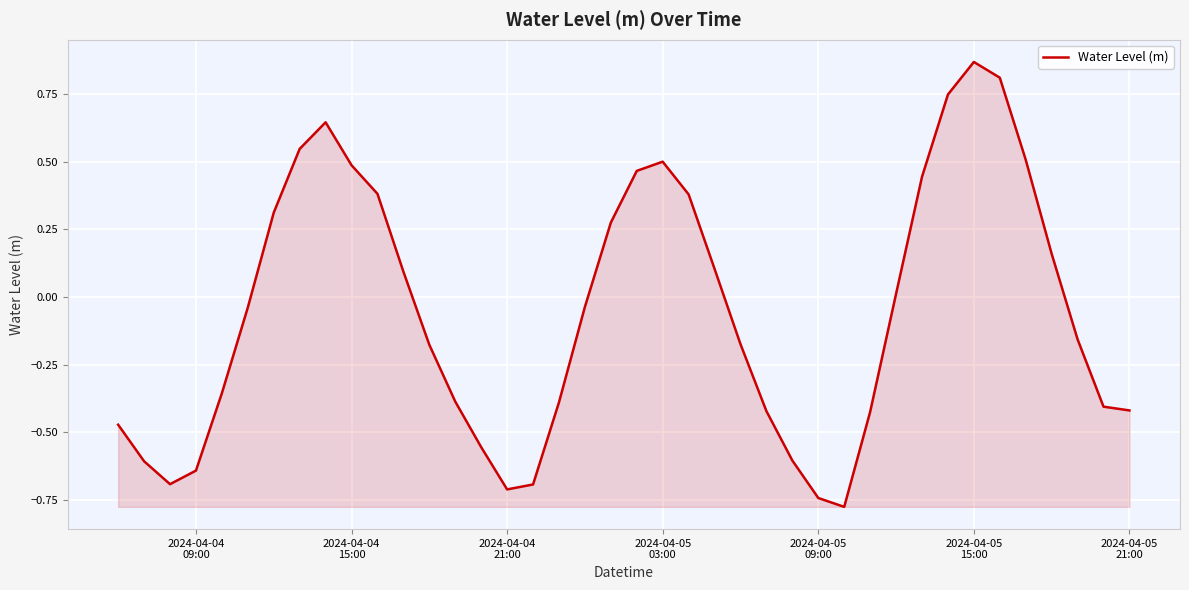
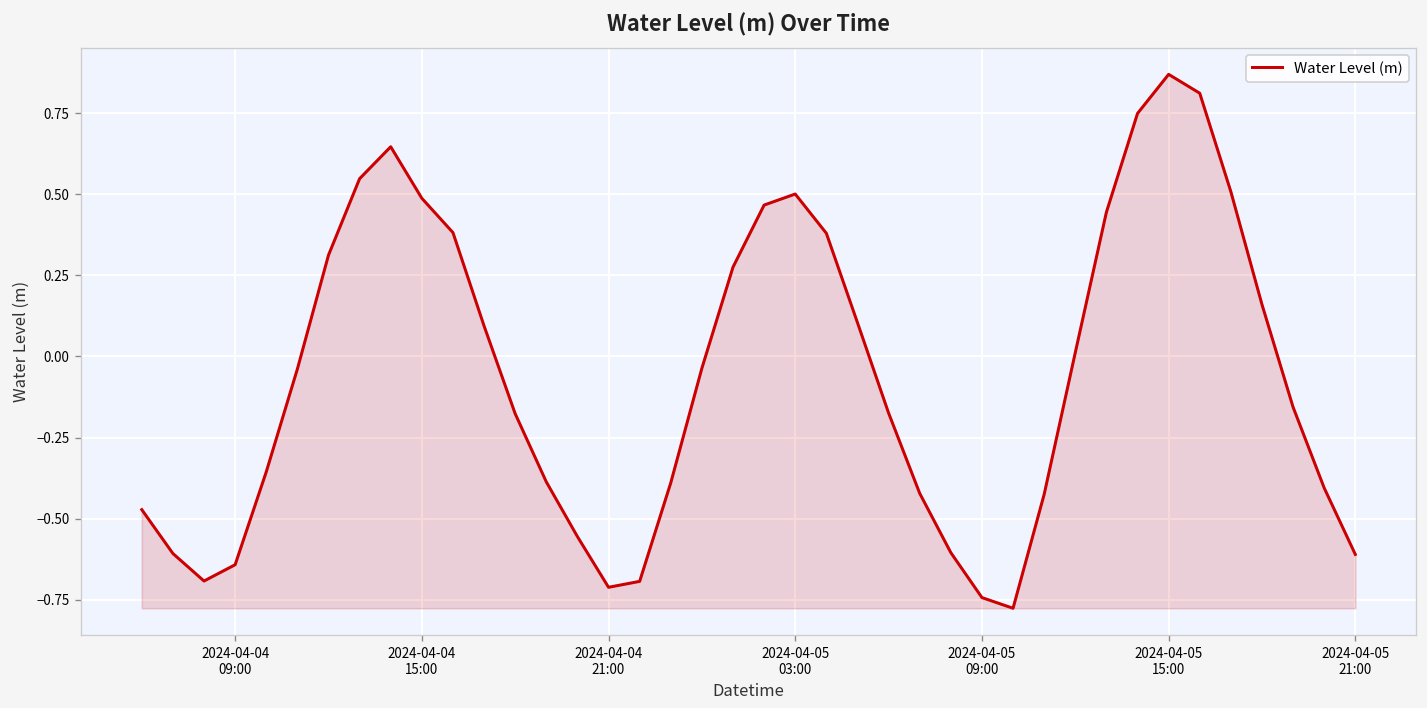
2024-04-05 21:00: -0.42 -> -0.61
